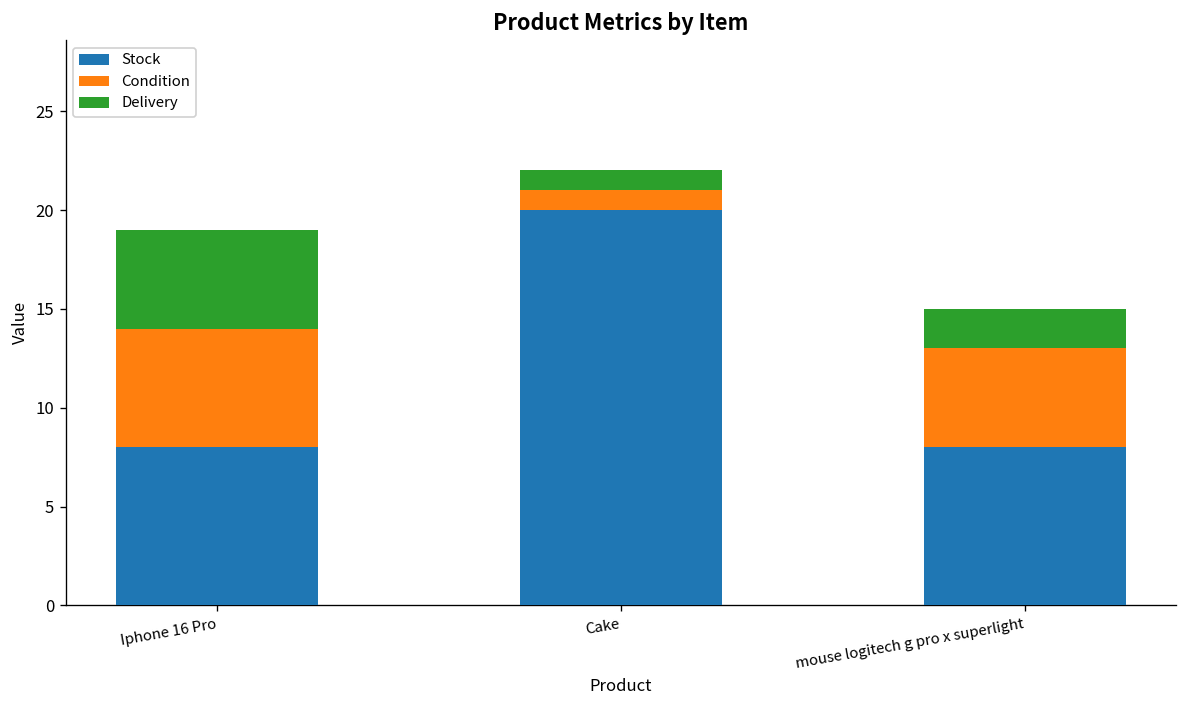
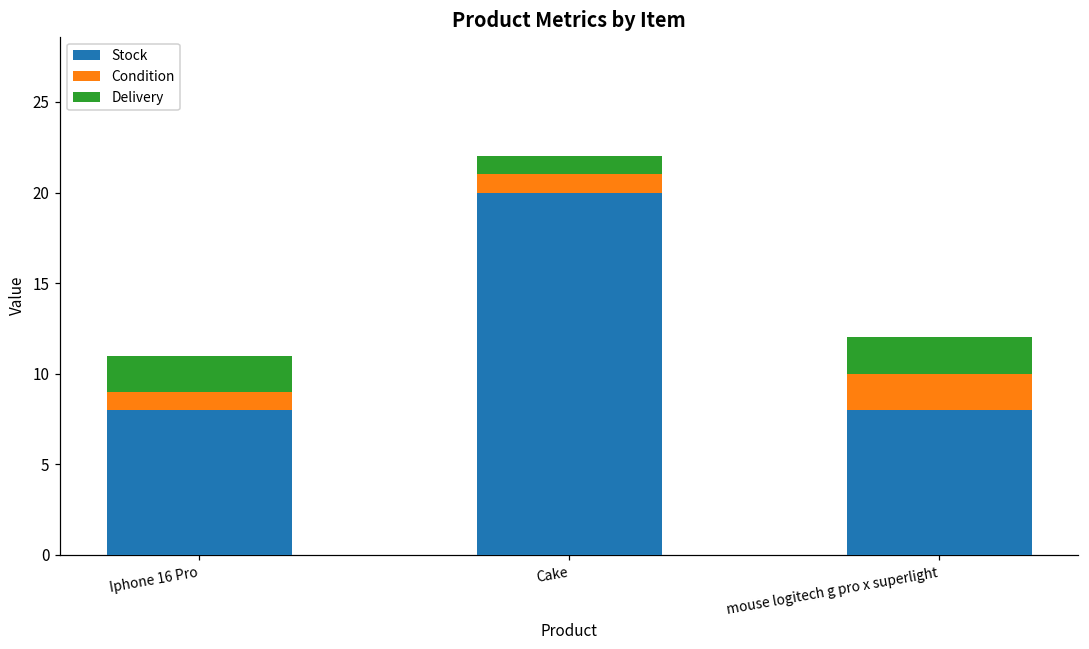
Condition, Iphone 16 Pro: 6 -> 1
Delivery, Iphone 16 Pro: 5 -> 2
Condition, mouse logitech g pro x superlight: 5 -> 2
